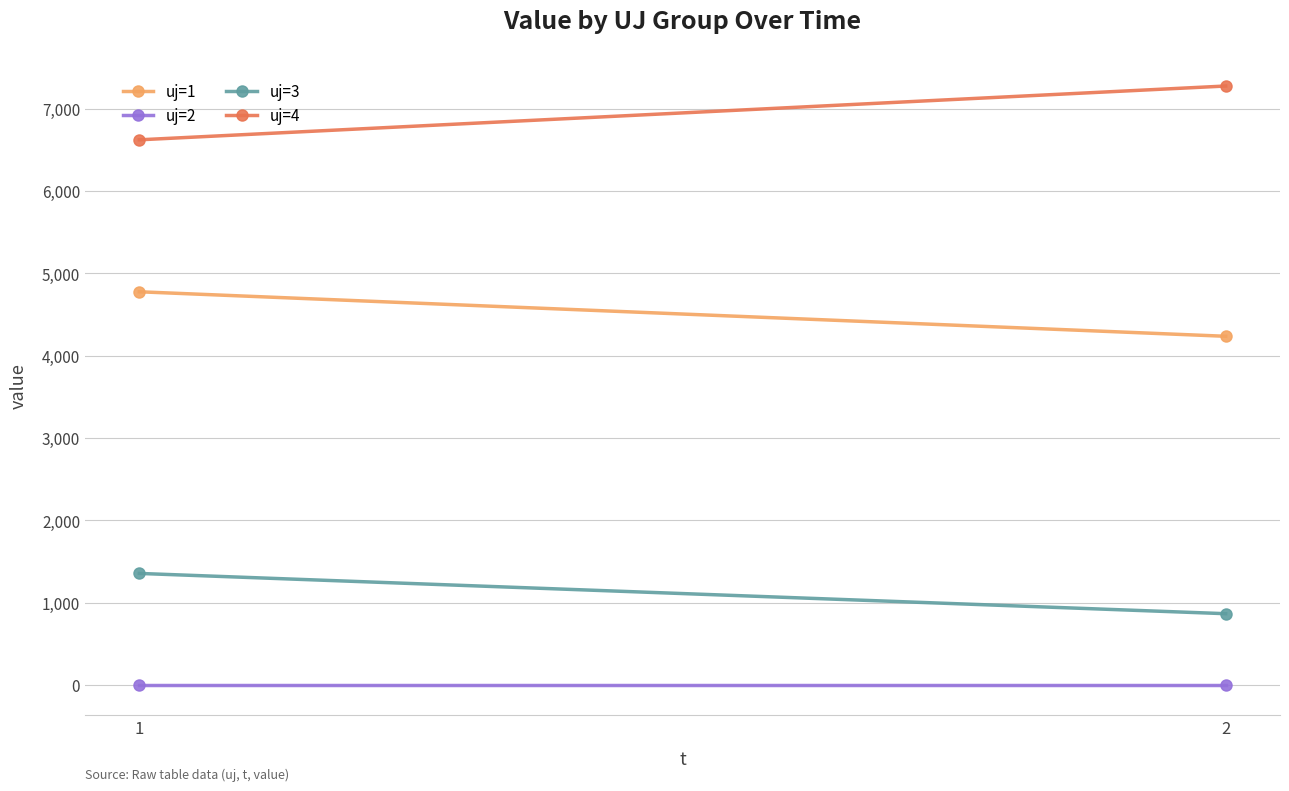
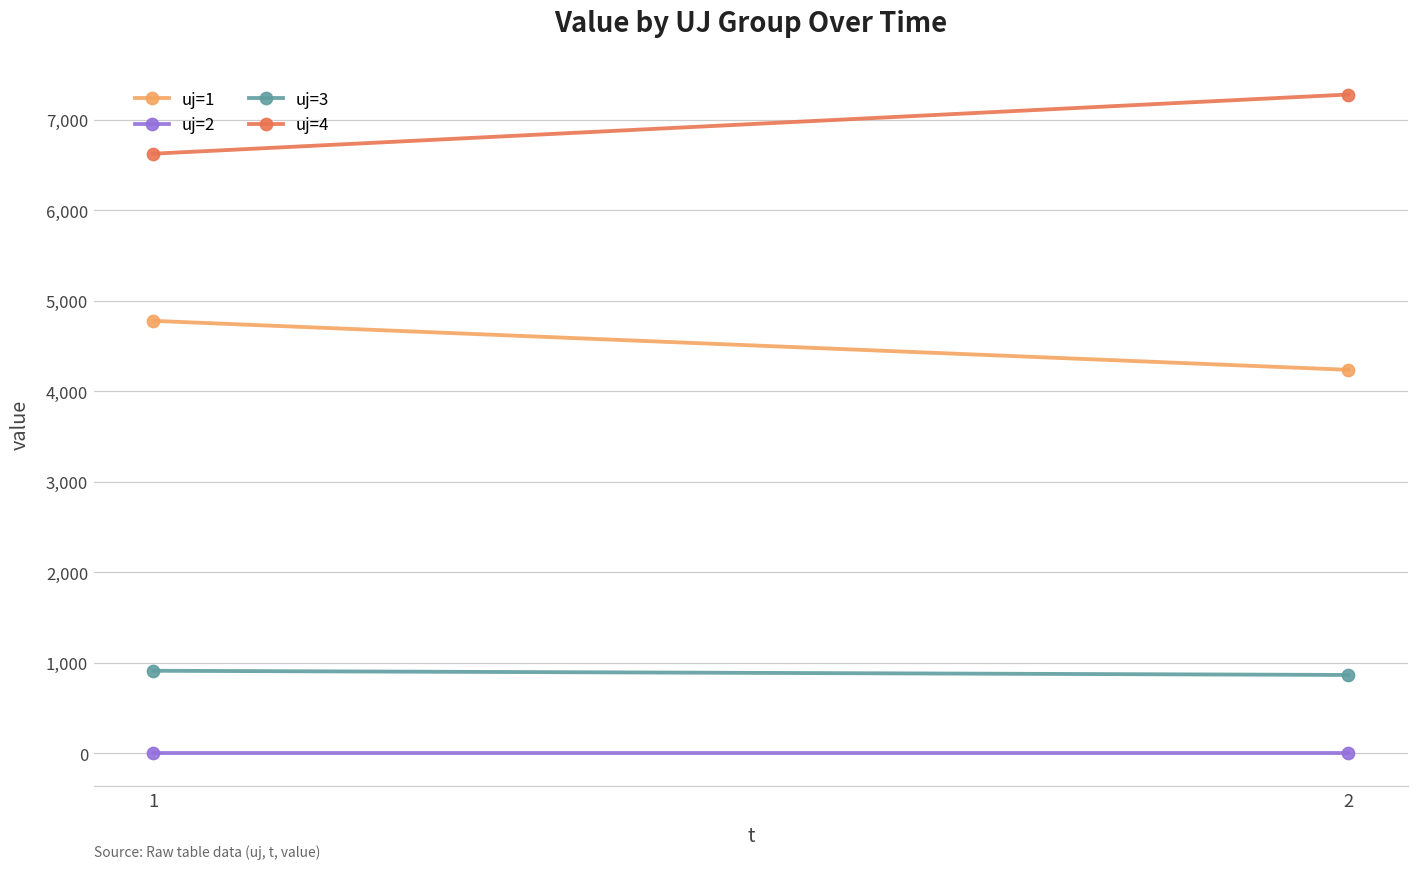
uj=3, 1: 1,400 -> 900
